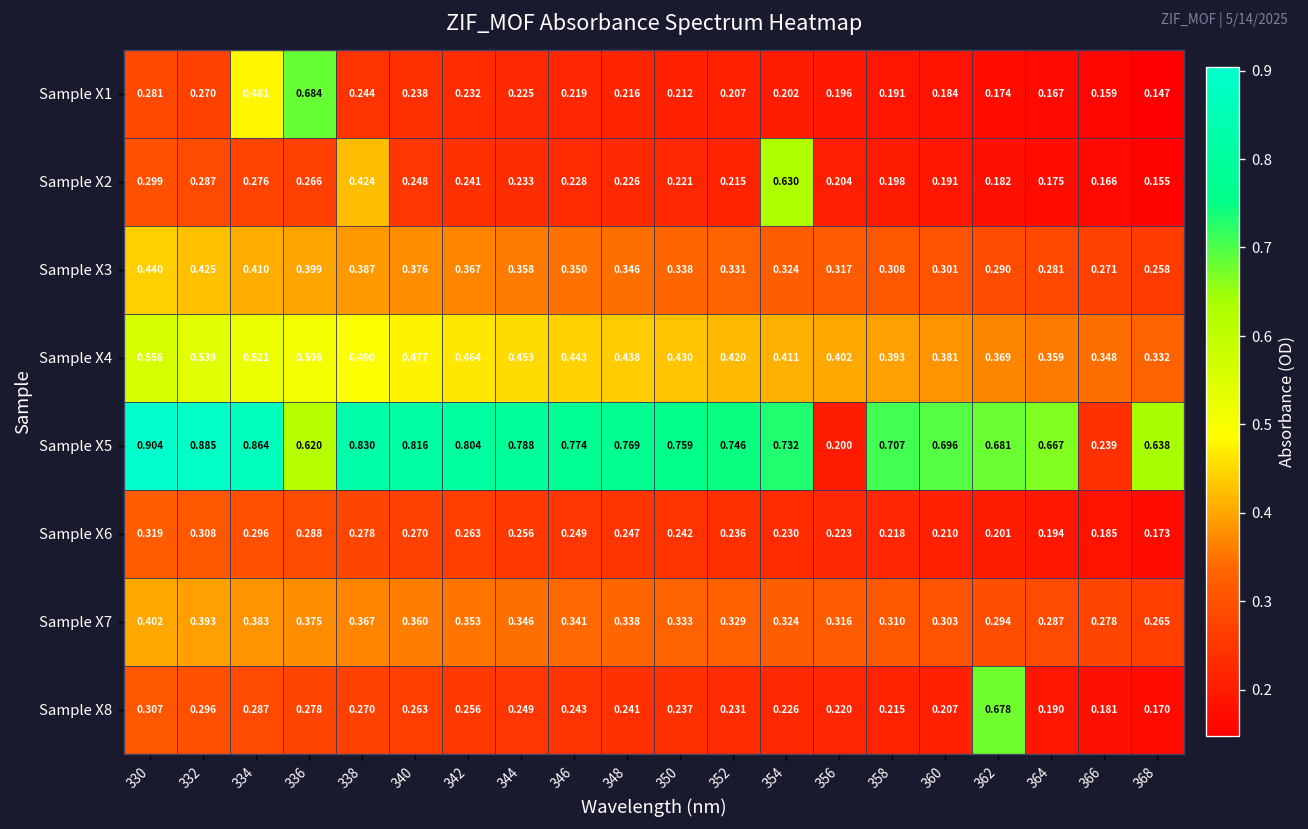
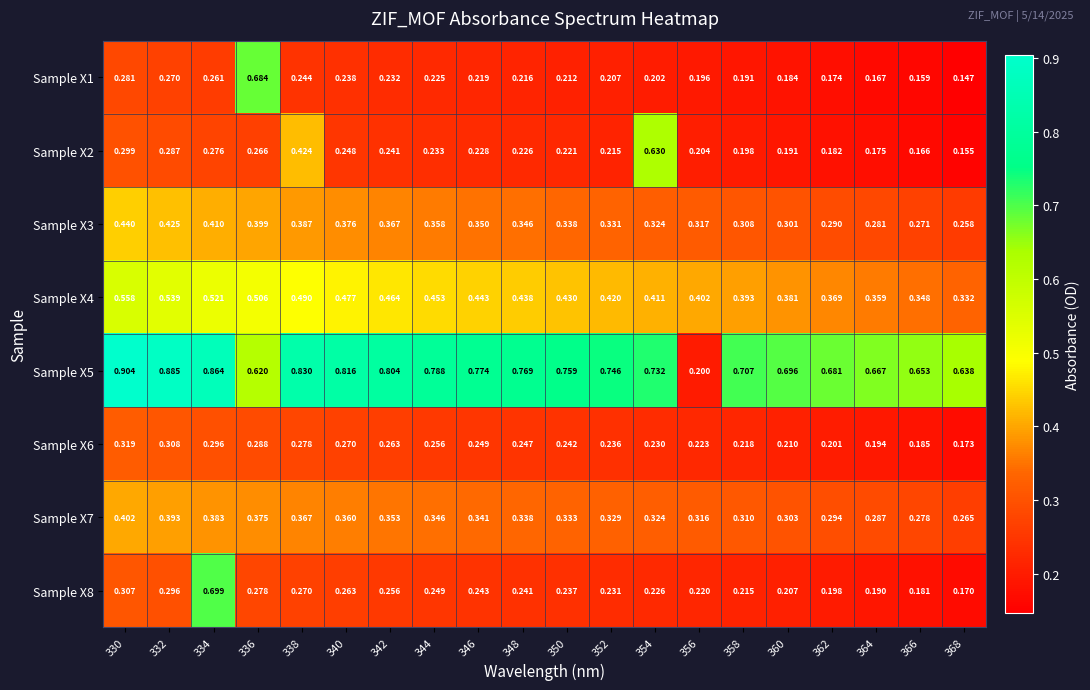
Sample X1, 334: 0.481 -> 0.261
Sample X5, 366: 0.239 -> 0.653
Sample X8, 334: 0.287 -> 0.699
Sample X8, 362: 0.678 -> 0.198
